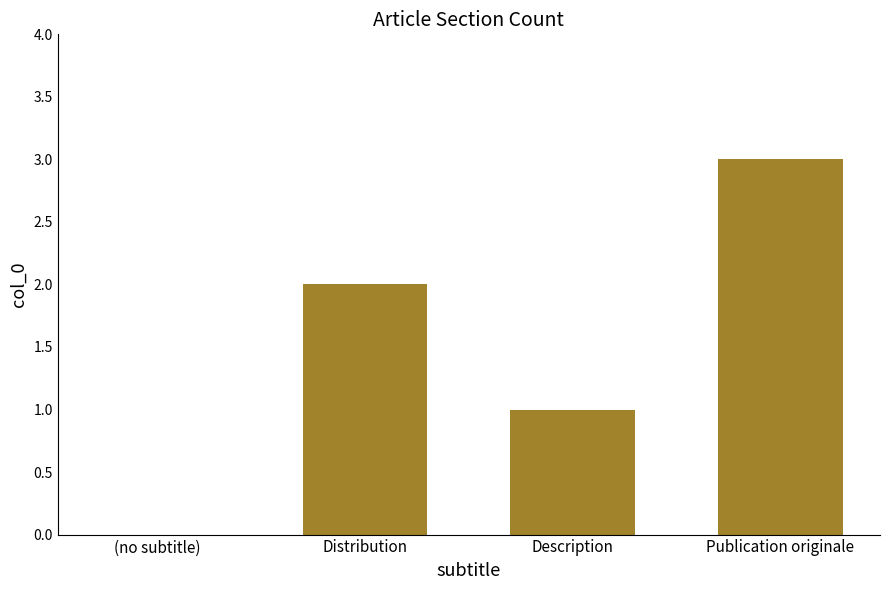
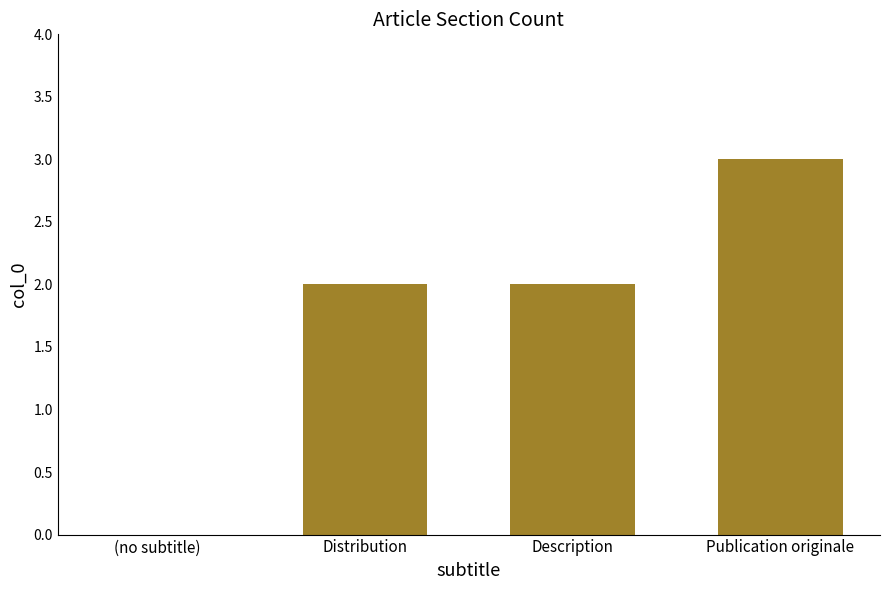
Description: 1 -> 2
